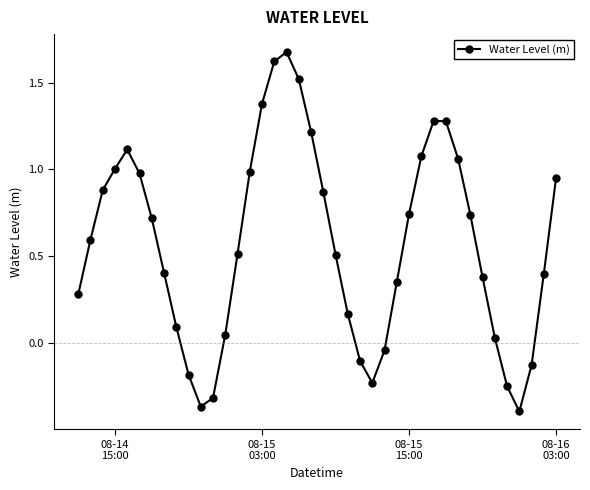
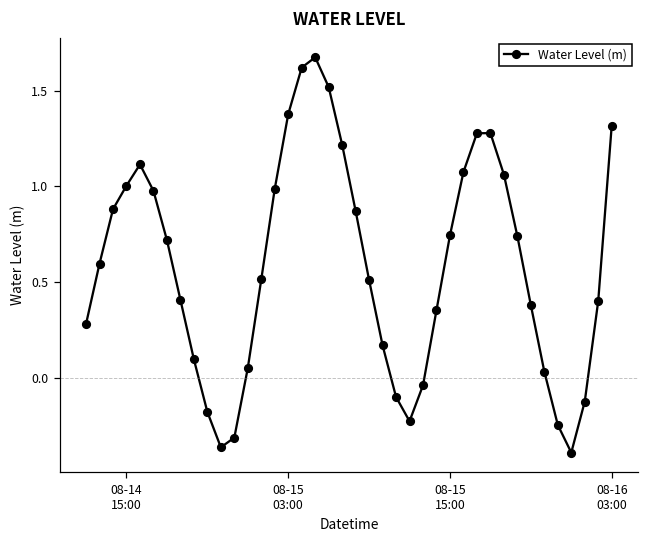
08-16 03:00: 0.95 -> 1.32
